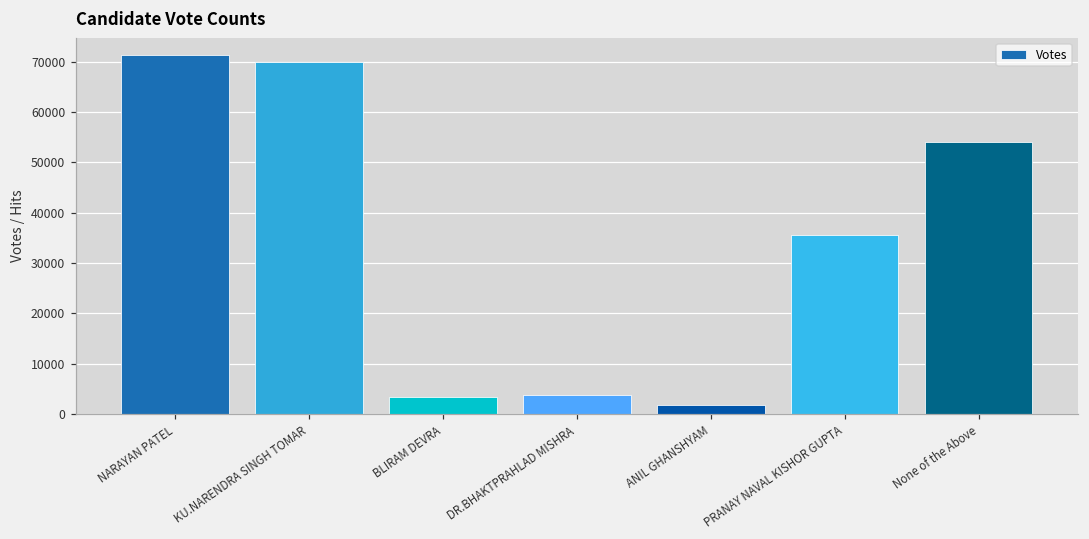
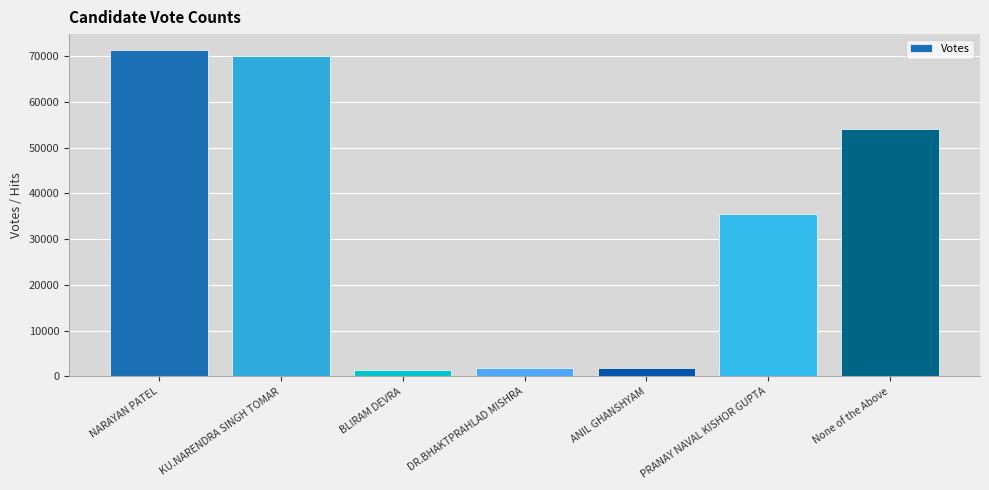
BLIRAM DEVRA: 3000 -> 1000
DR.BHAKTPRAHLAD MISHRA: 4000 -> 2000
